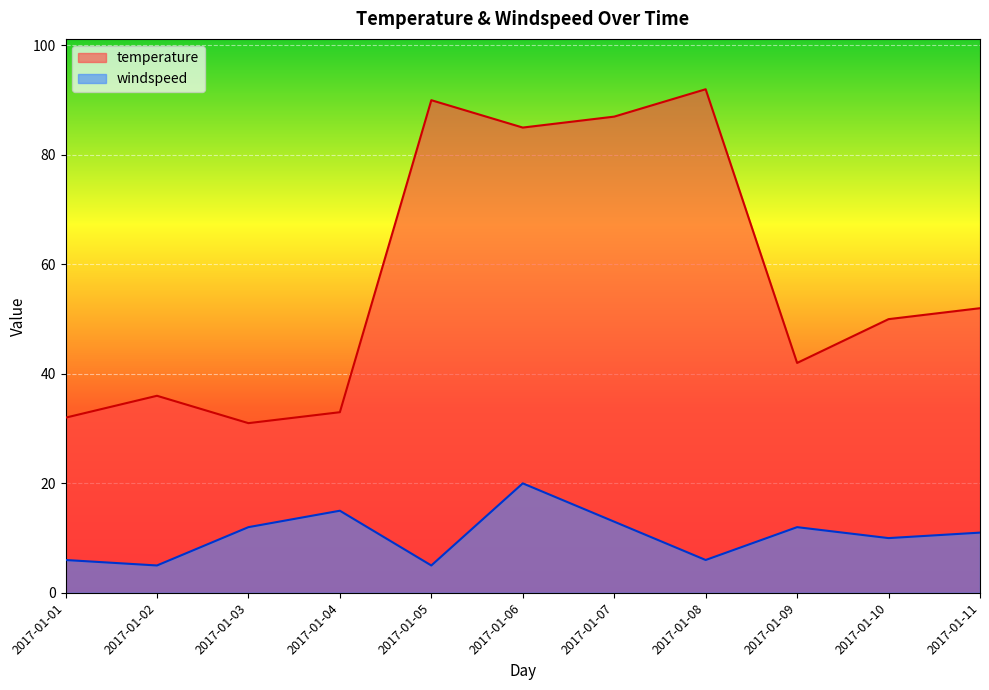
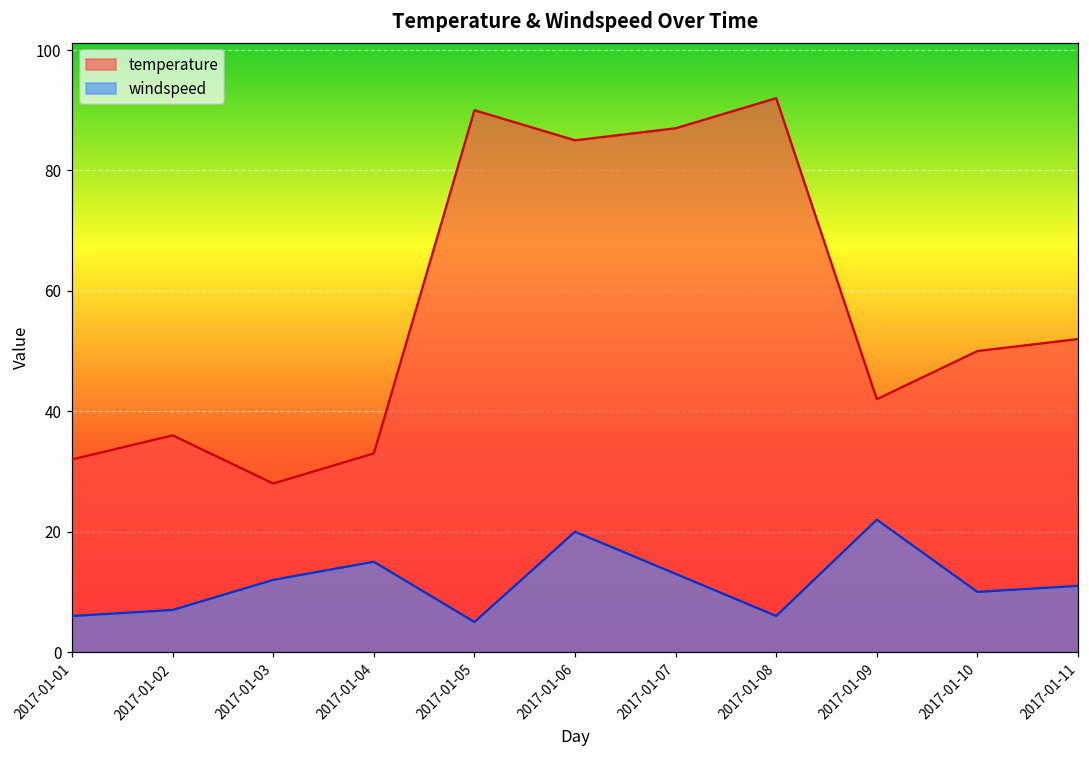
windspeed, 2017-01-02: 5 -> 7
temperature, 2017-01-03: 31 -> 28
windspeed, 2017-01-09: 12 -> 22
